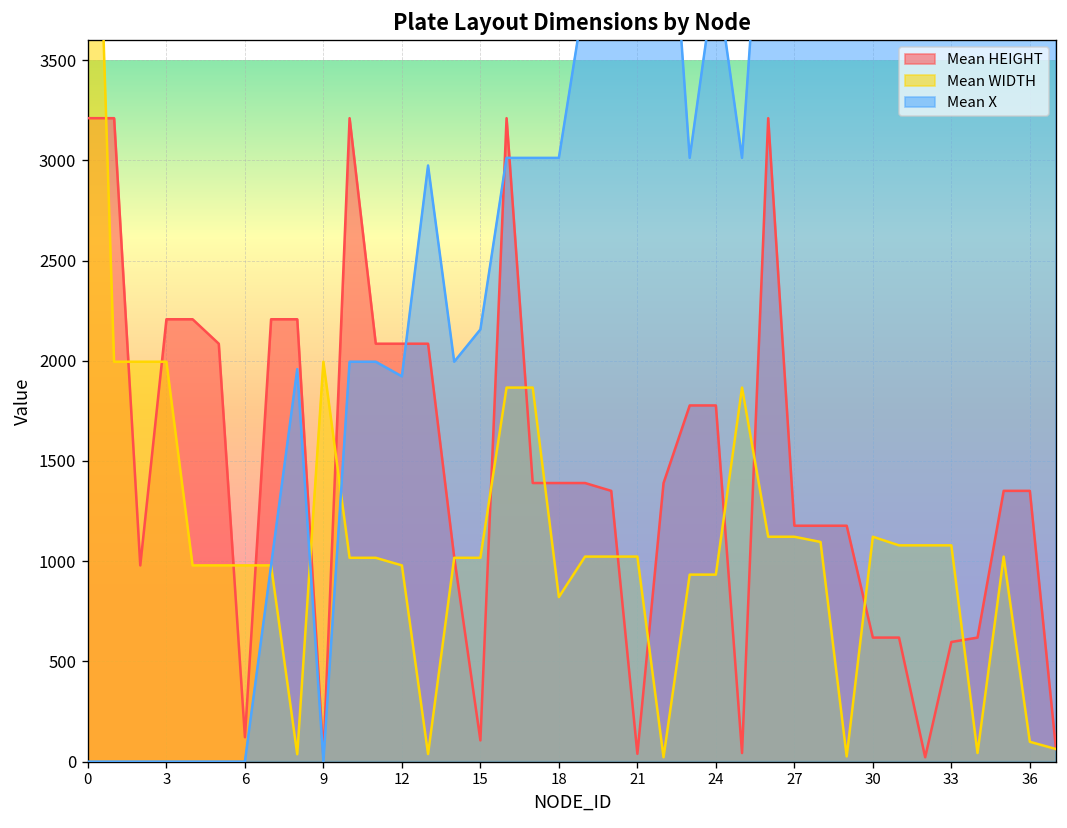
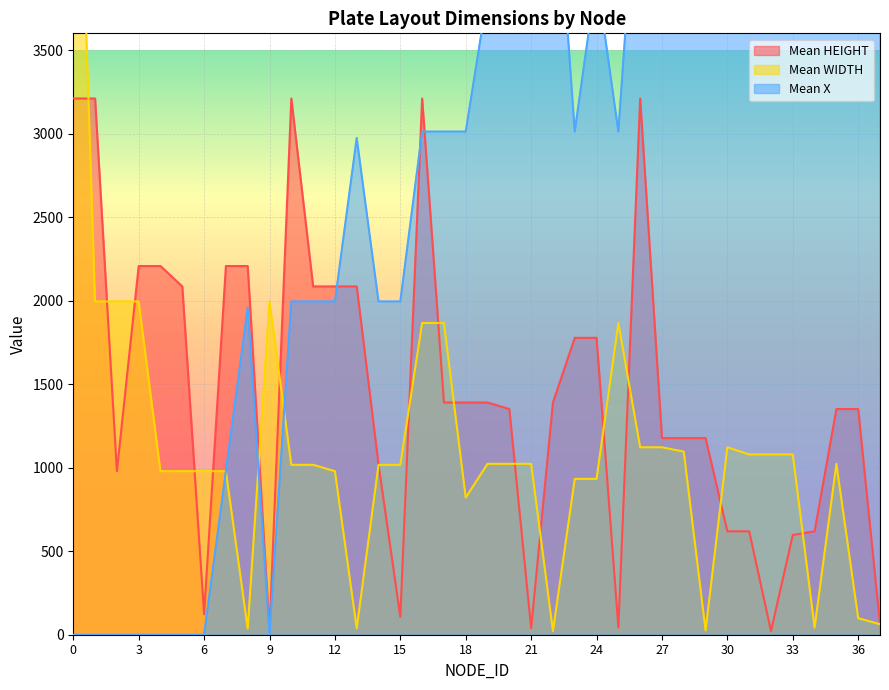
Mean X, 12: 1920 -> 2000
Mean X, 15: 2160 -> 2000
